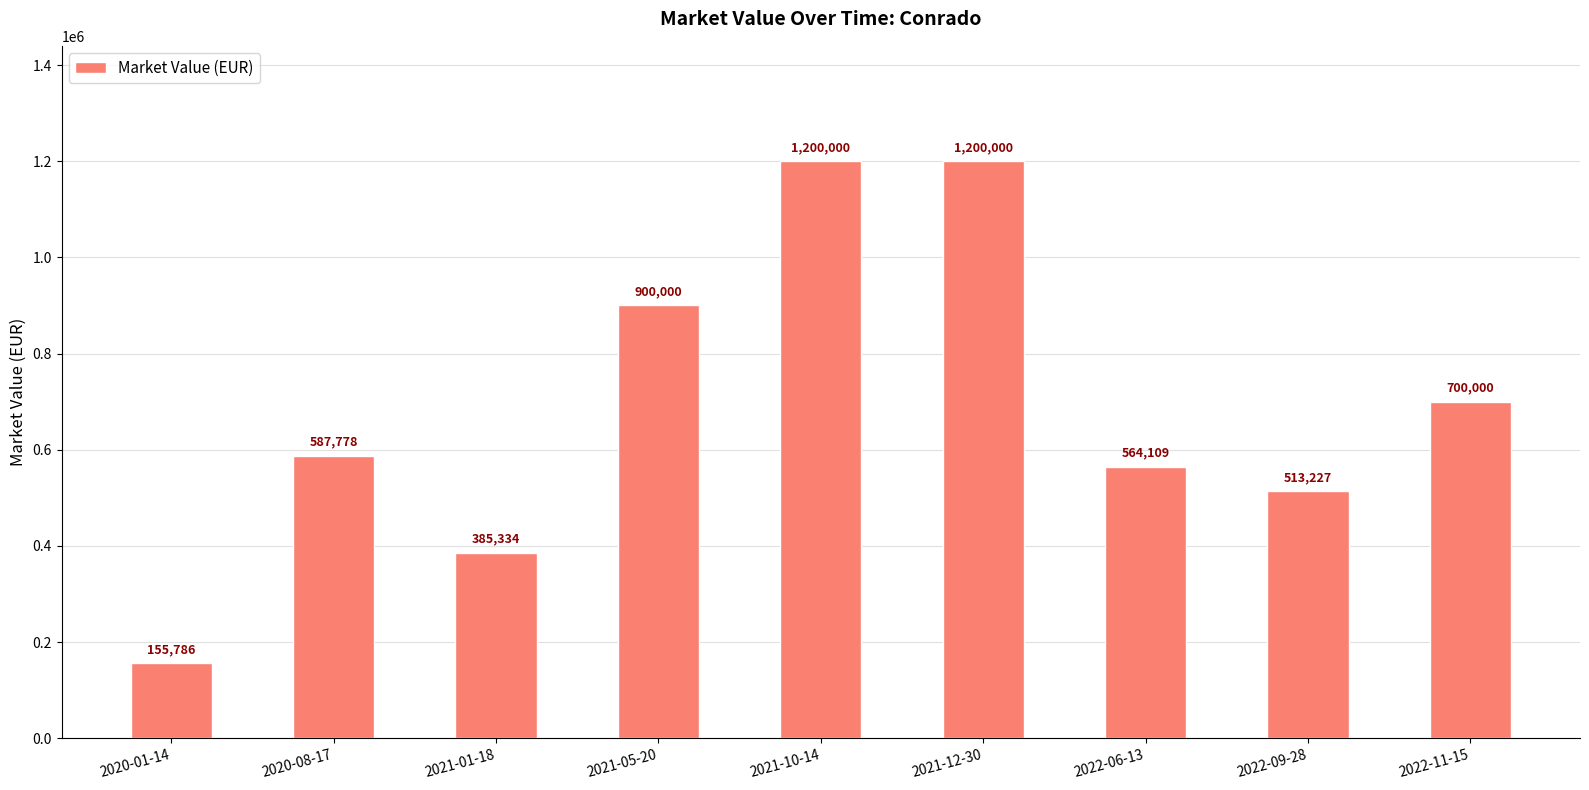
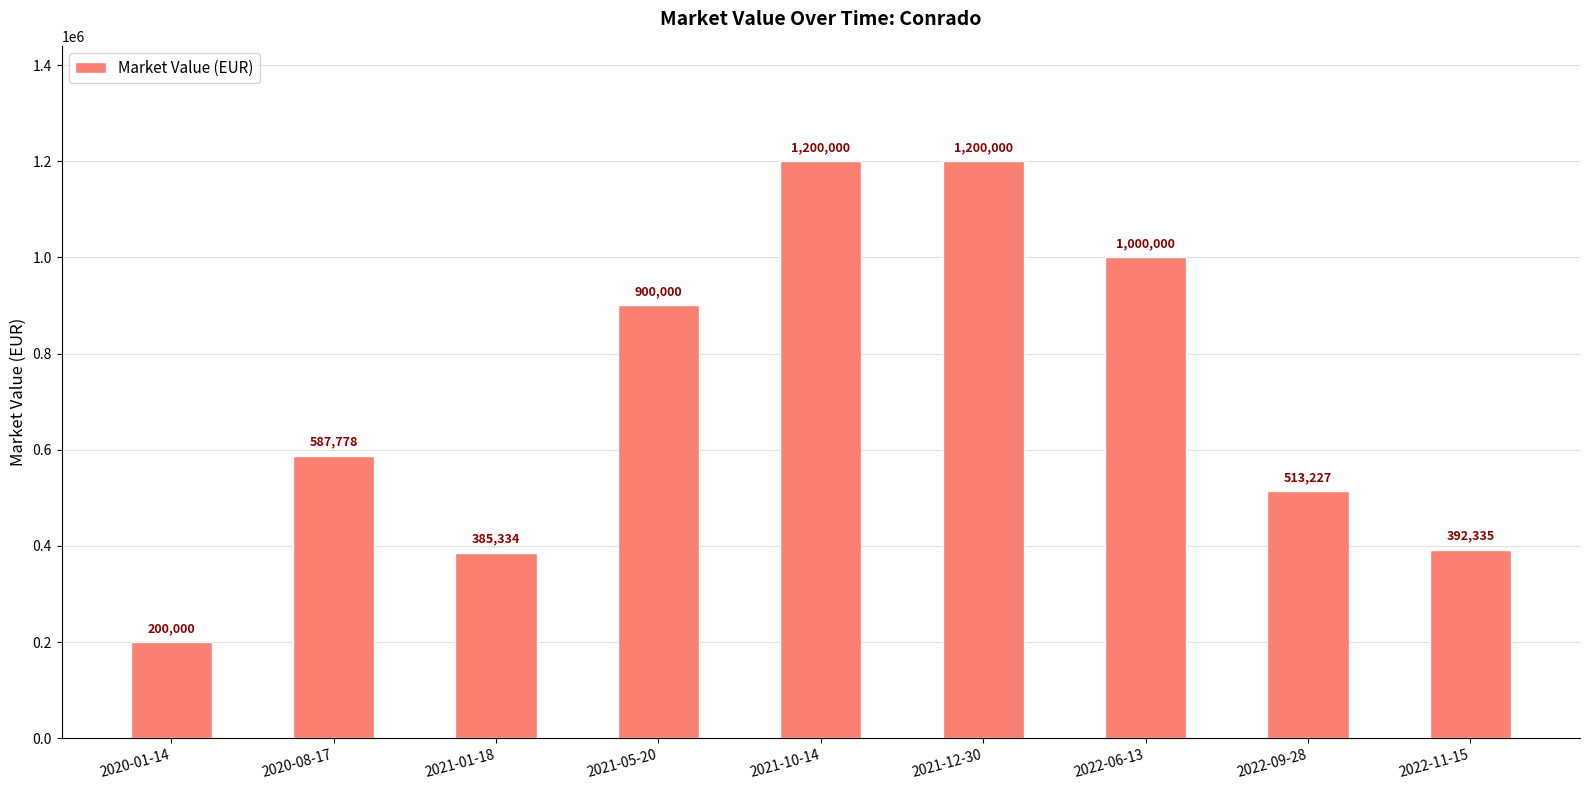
2020-01-14: 155,786 -> 200,000
2022-06-13: 564,109 -> 1,000,000
2022-11-15: 700,000 -> 392,335
